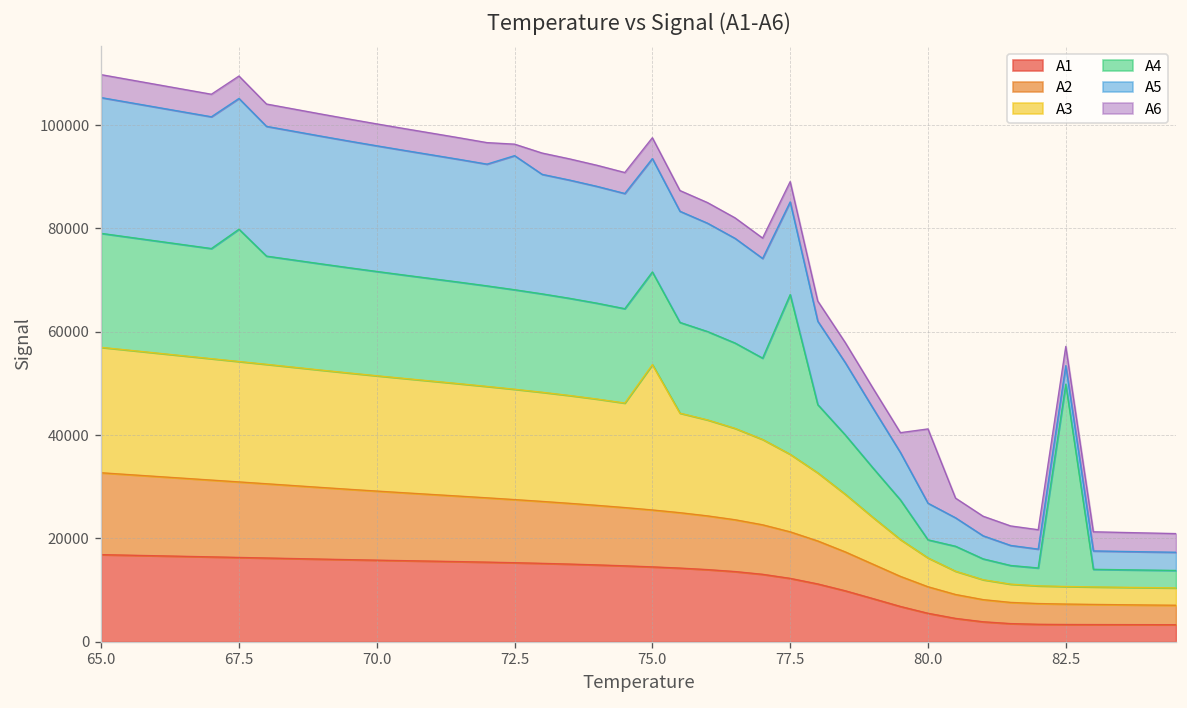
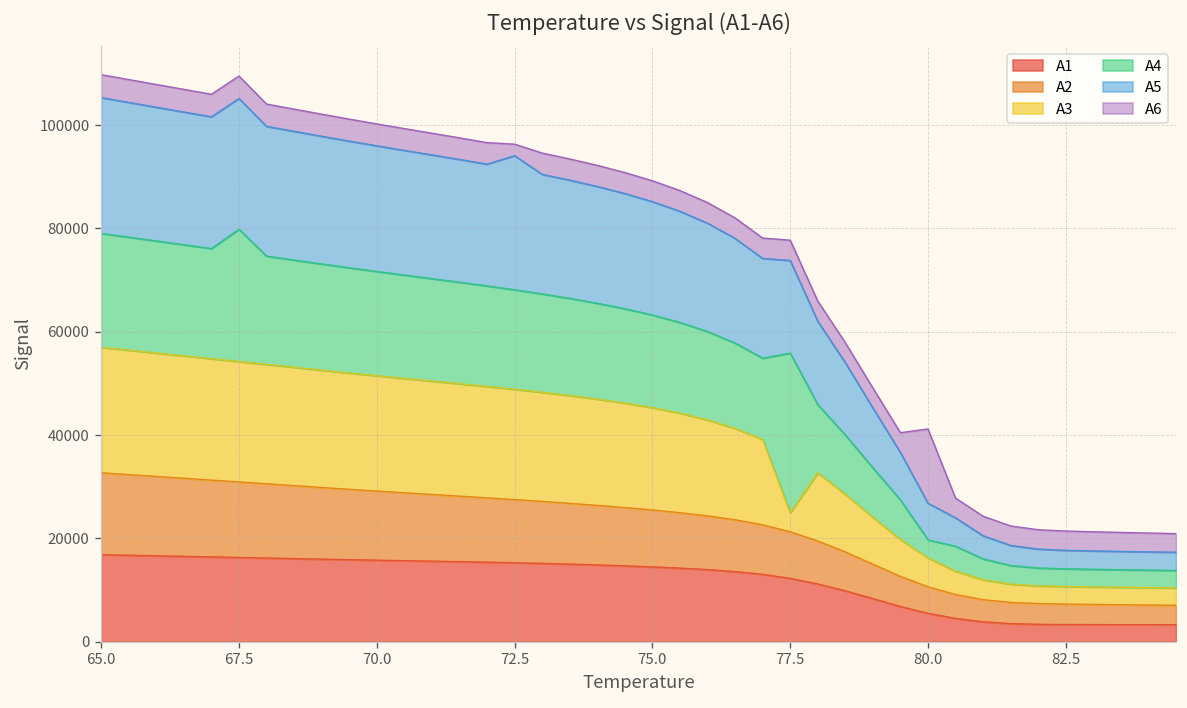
A3, 75.0: 28000 -> 20000
A3, 77.5: 15000 -> 4000
A4, 82.5: 39000 -> 3000
